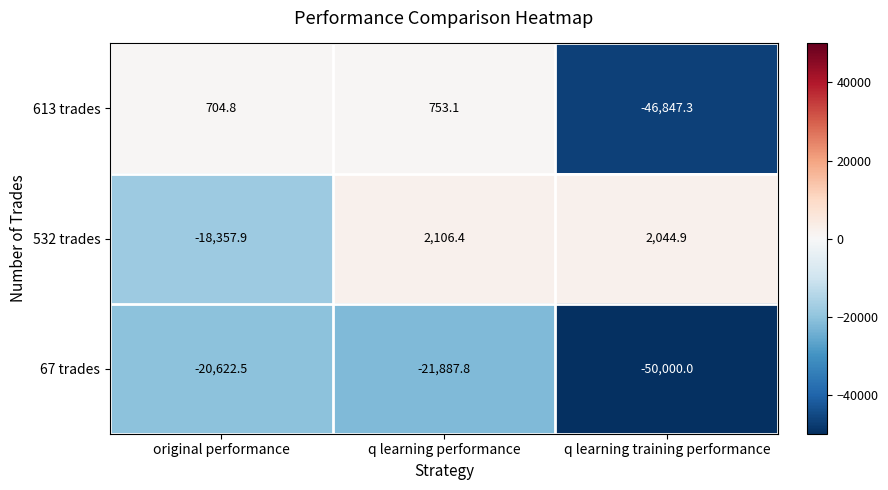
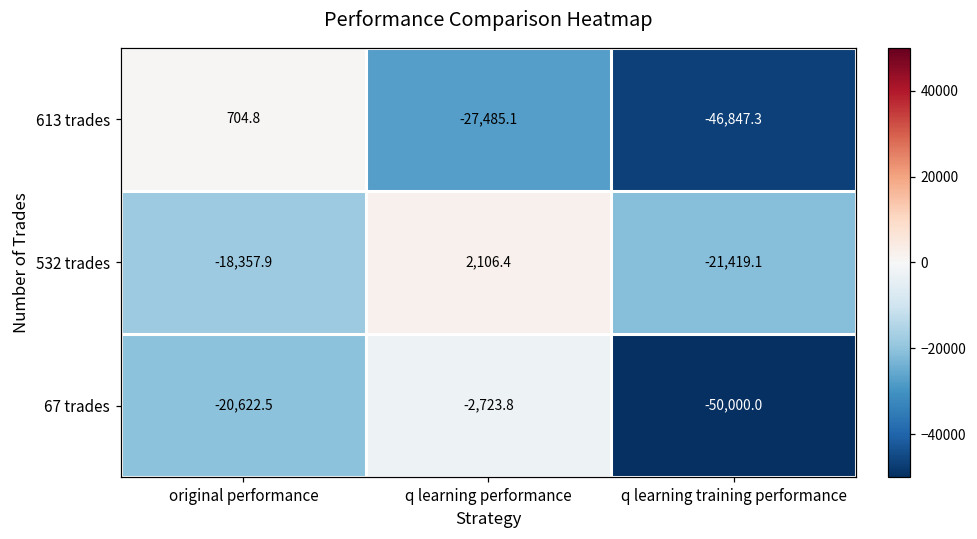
613 trades, q learning performance: 753.1 -> -27,485.1
532 trades, q learning training performance: 2,044.9 -> -21,419.1
67 trades, q learning performance: -21,887.8 -> -2,723.8
